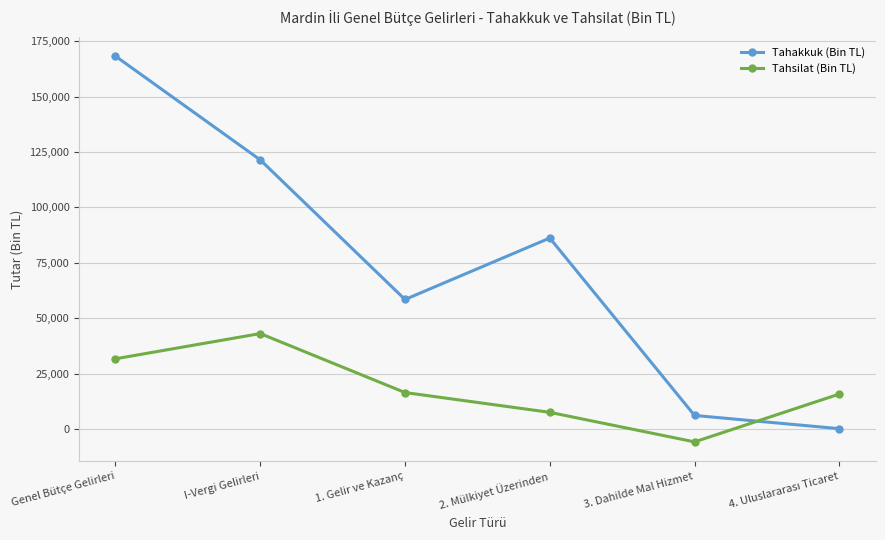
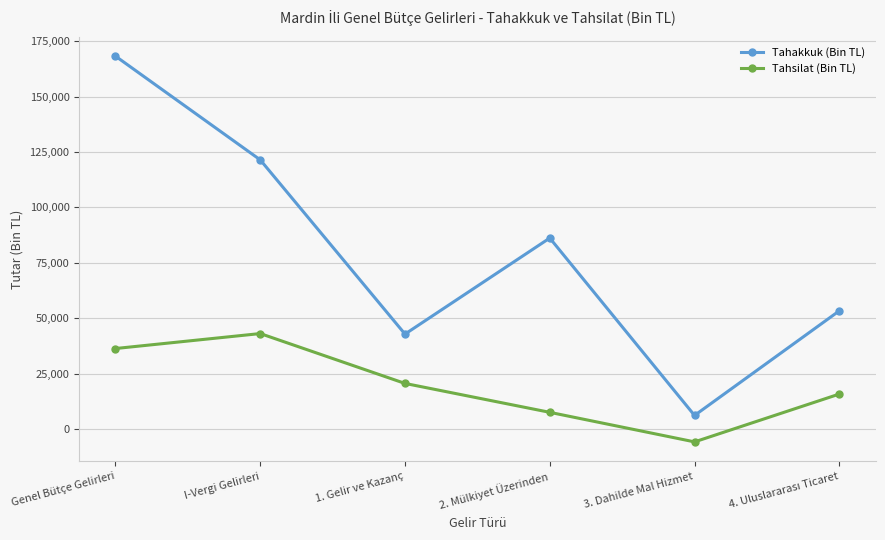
Tahsilat (Bin TL), Genel Bütçe Gelirleri: 32,000 -> 36,000
Tahakkuk (Bin TL), 1. Gelir ve Kazanç: 58,000 -> 43,000
Tahsilat (Bin TL), 1. Gelir ve Kazanç: 16,000 -> 21,000
Tahakkuk (Bin TL), 4. Uluslararası Ticaret: 0 -> 53,000
